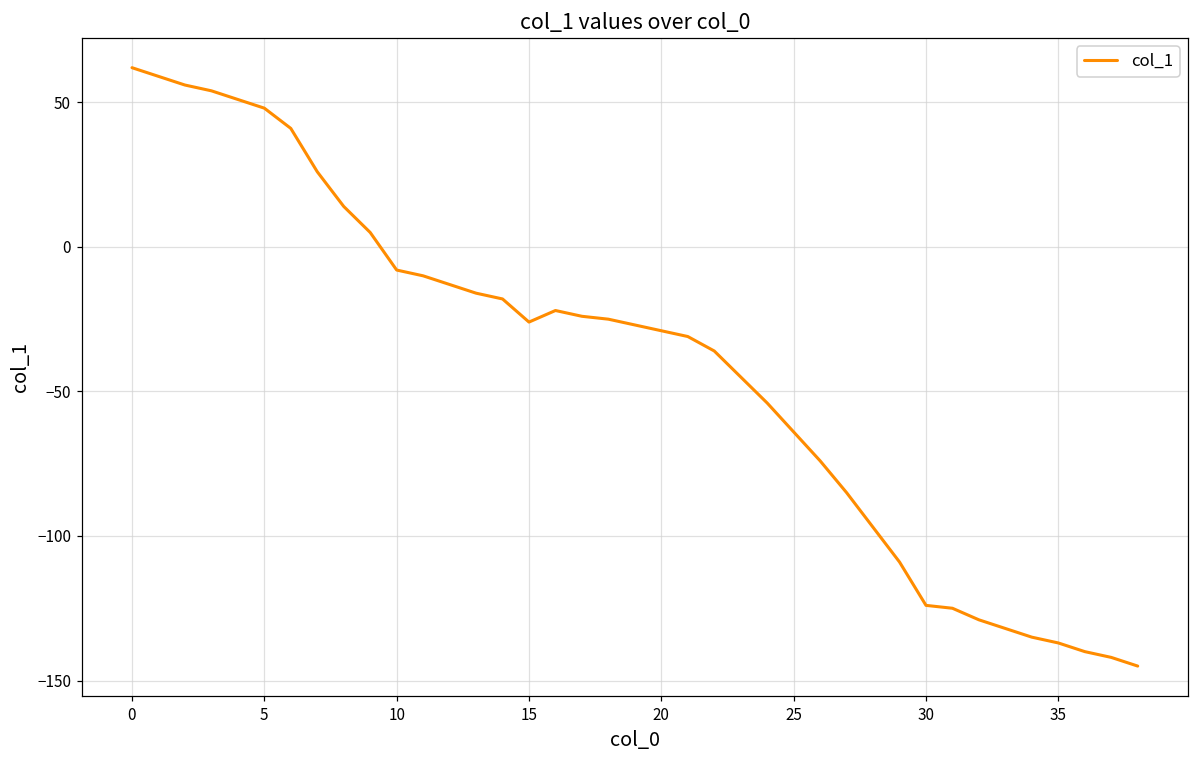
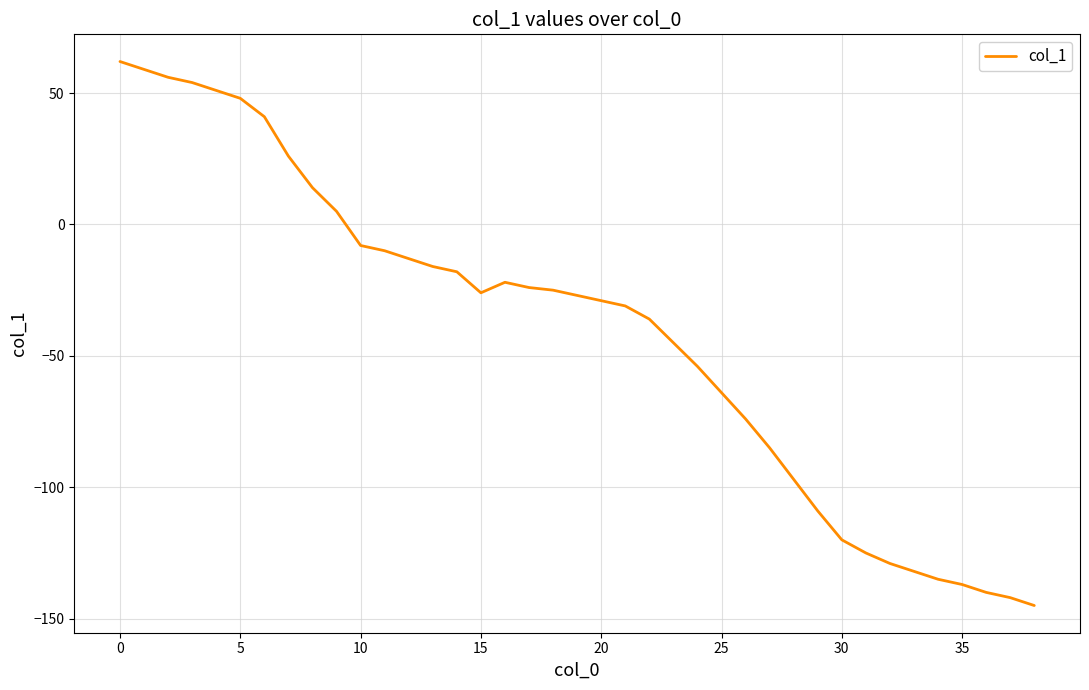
30: -124 -> -120
